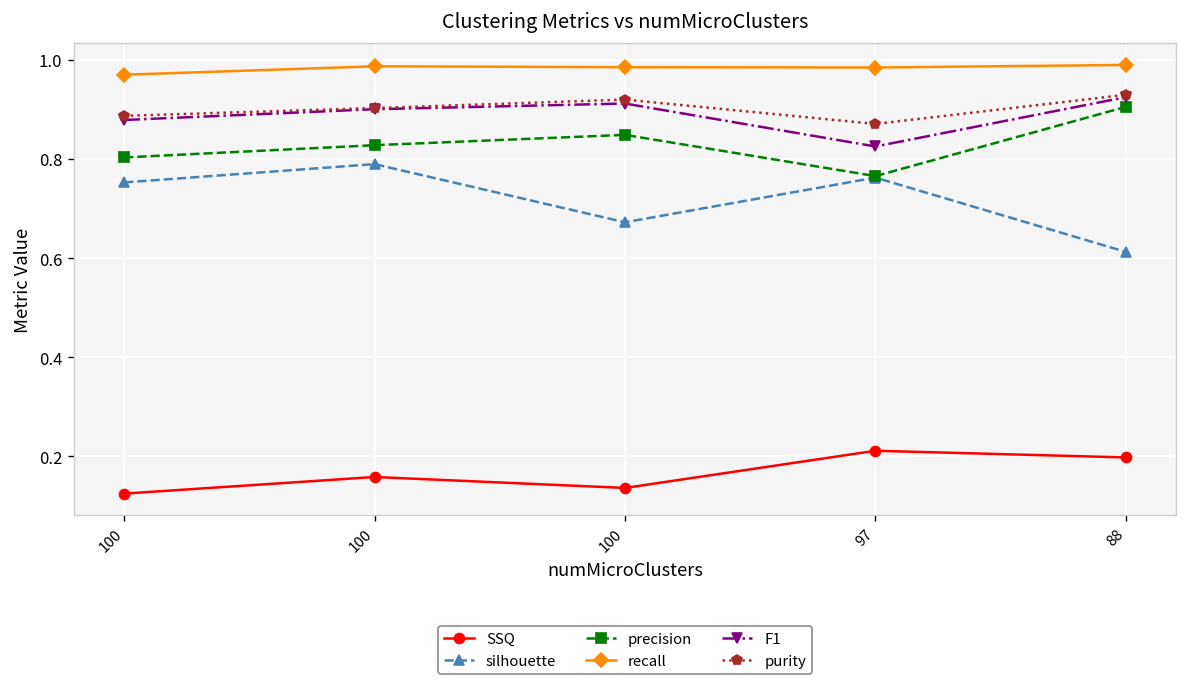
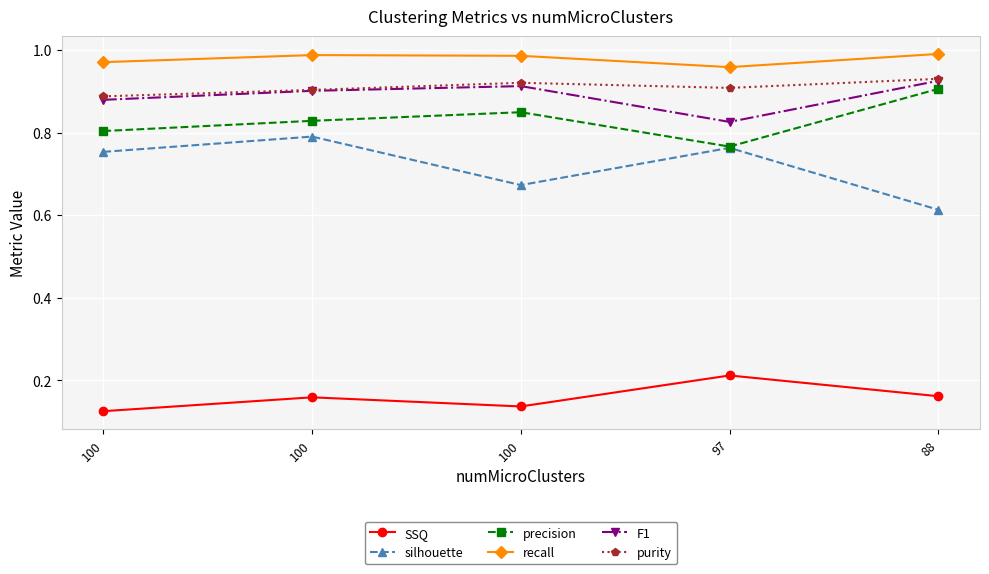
recall, 97: 0.99 -> 0.96
purity, 97: 0.87 -> 0.91
SSQ, 88: 0.20 -> 0.16
